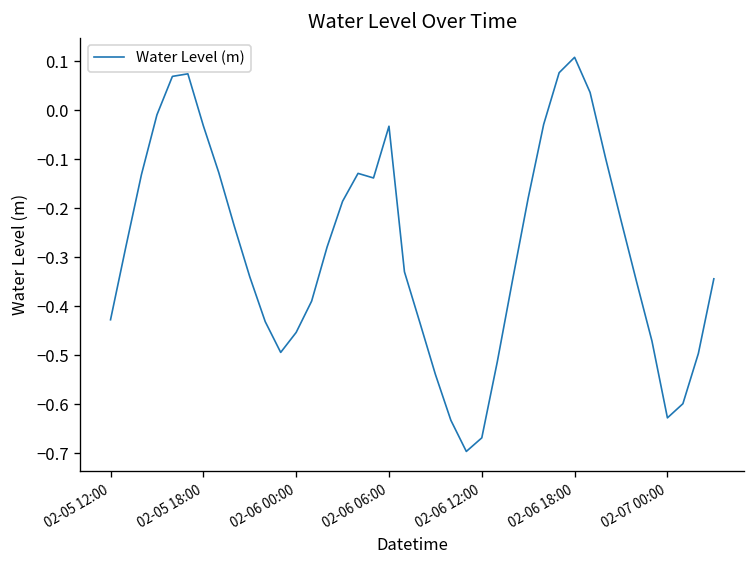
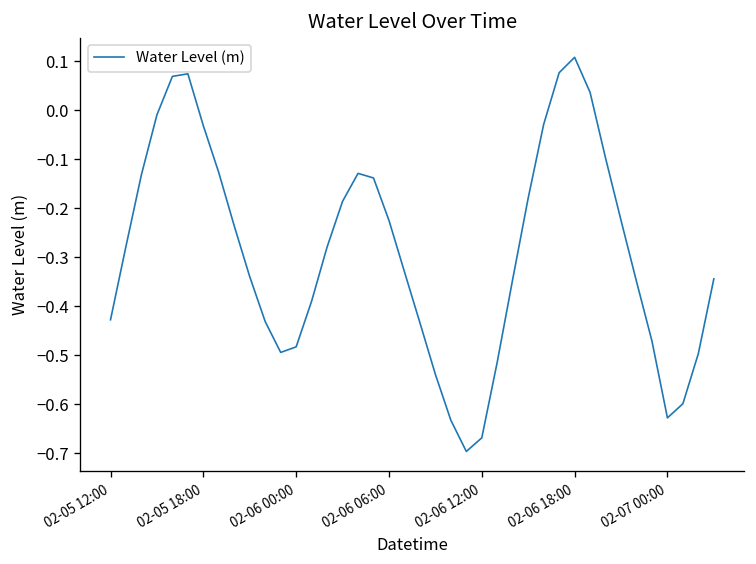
02-06 00:00: -0.45 -> -0.48
02-06 06:00: -0.03 -> -0.23
